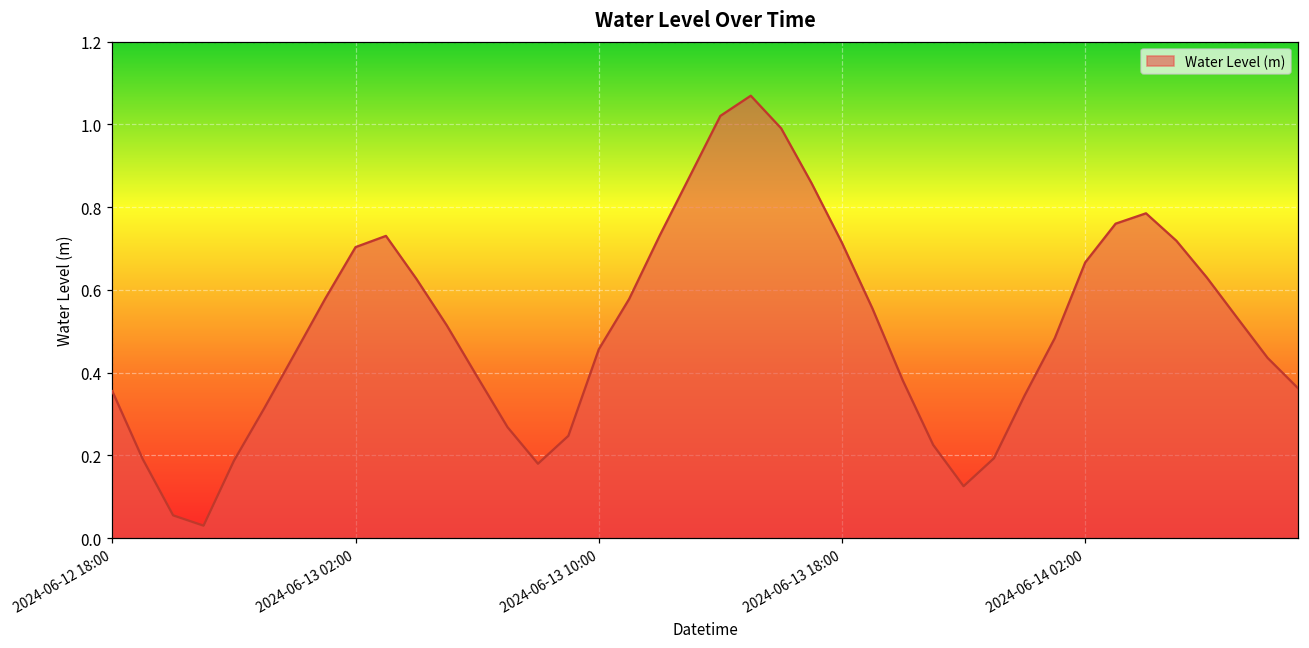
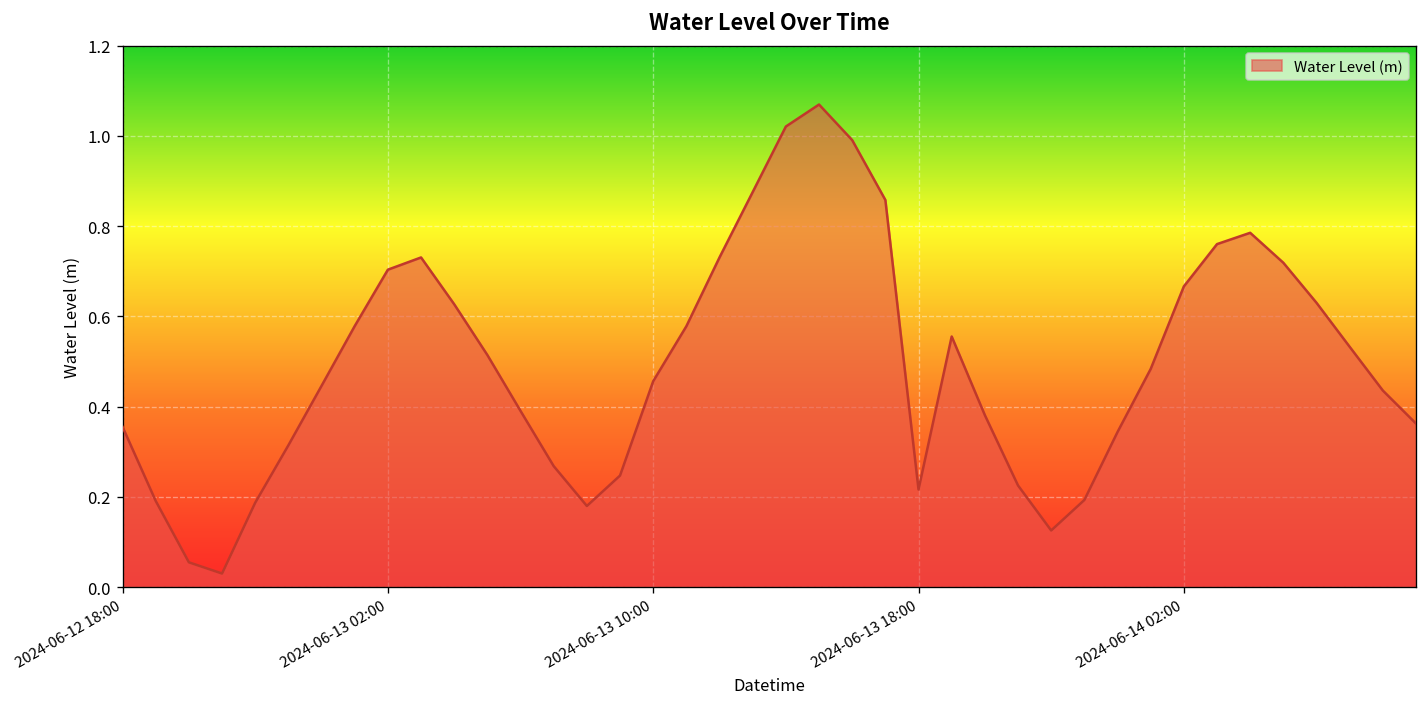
2024-06-13 18:00: 0.71 -> 0.22
